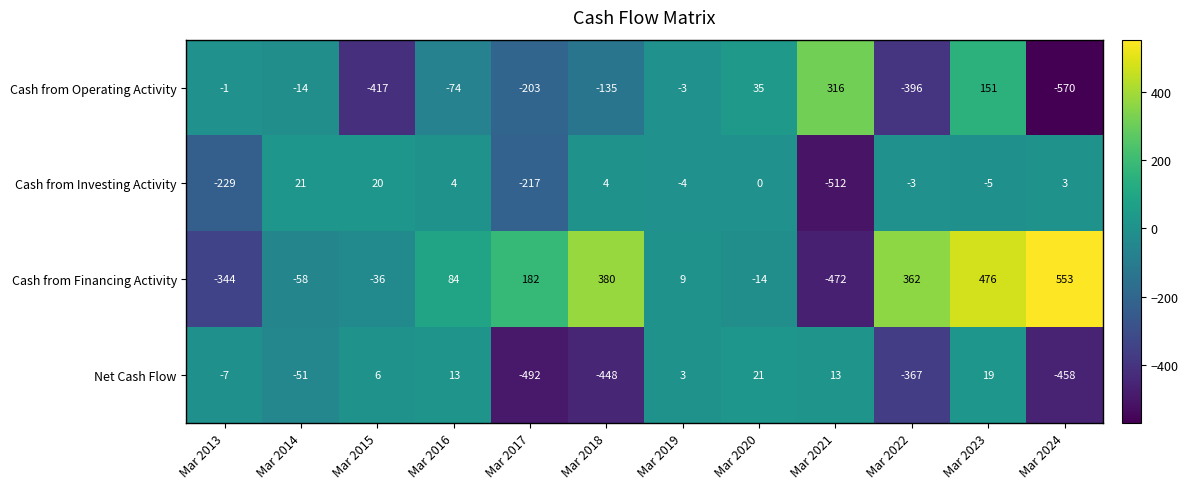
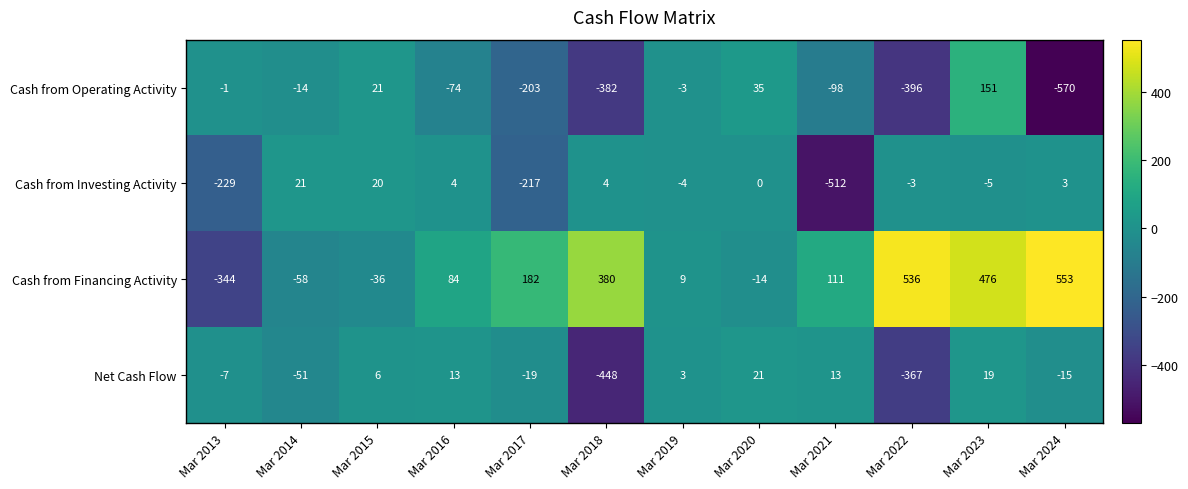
Cash from Operating Activity, Mar 2015: -417 -> 21
Cash from Operating Activity, Mar 2018: -135 -> -382
Cash from Operating Activity, Mar 2021: 316 -> -98
Cash from Financing Activity, Mar 2021: -472 -> 111
Cash from Financing Activity, Mar 2022: 362 -> 536
Net Cash Flow, Mar 2017: -492 -> -19
Net Cash Flow, Mar 2024: -458 -> -15
